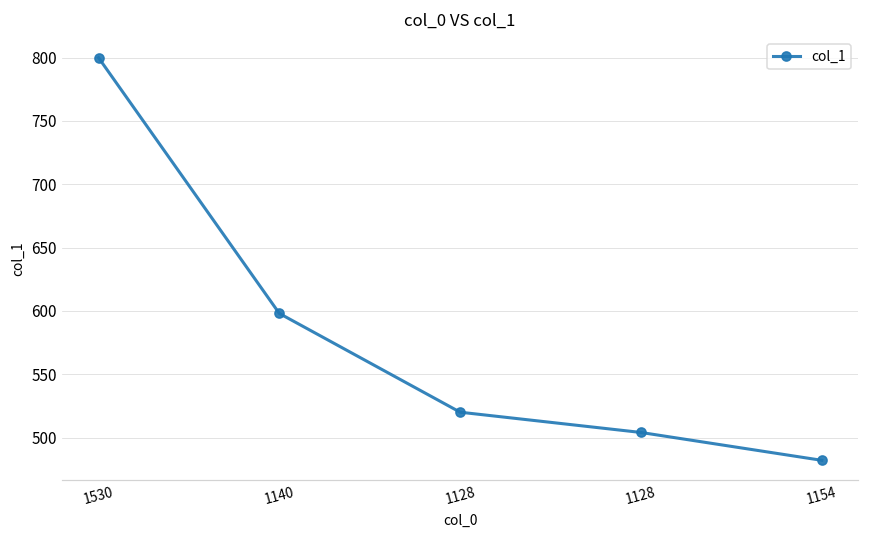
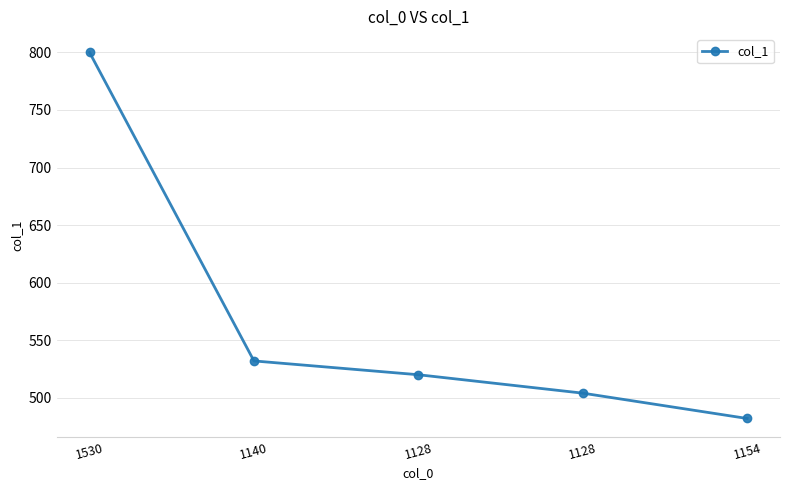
1140: 598 -> 532
